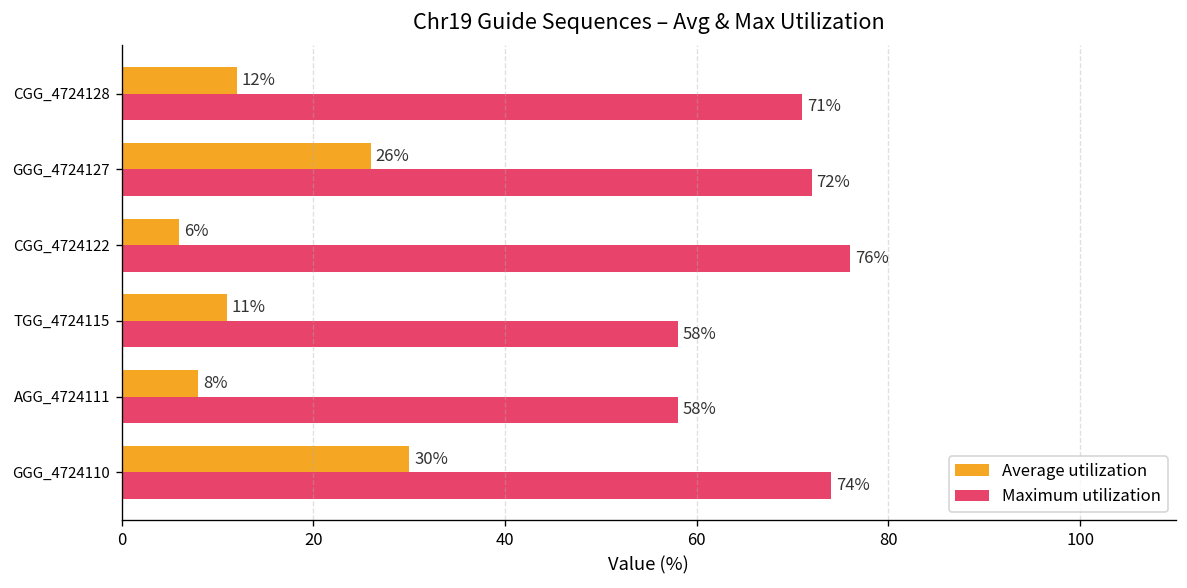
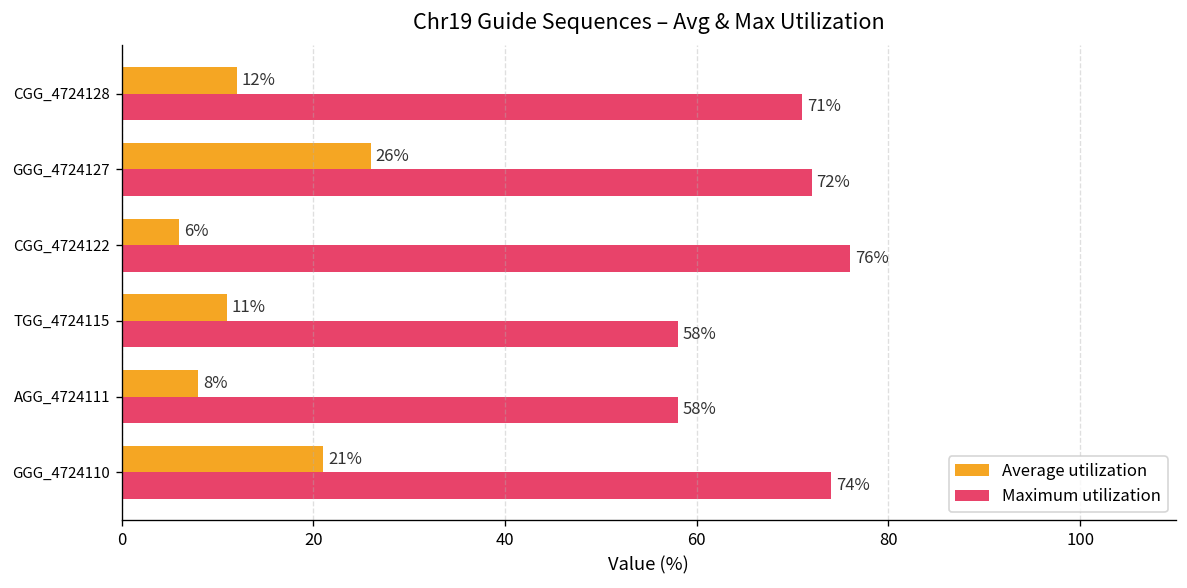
Average utilization, GGG_4724110: 30% -> 21%
